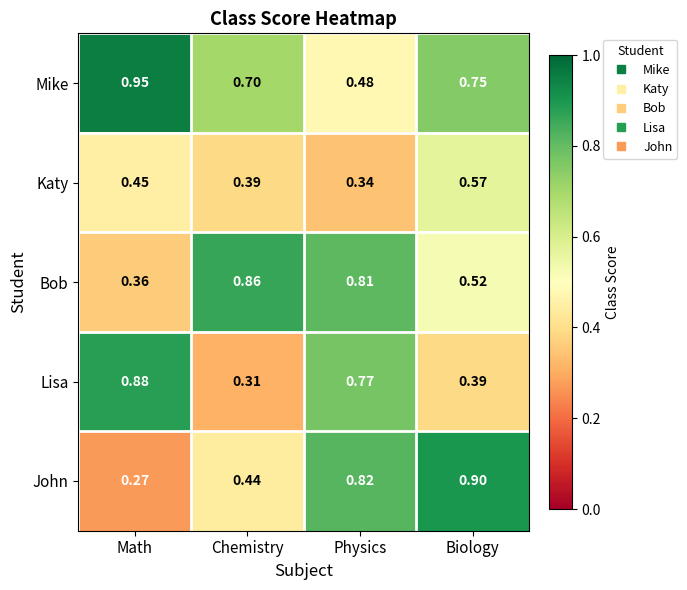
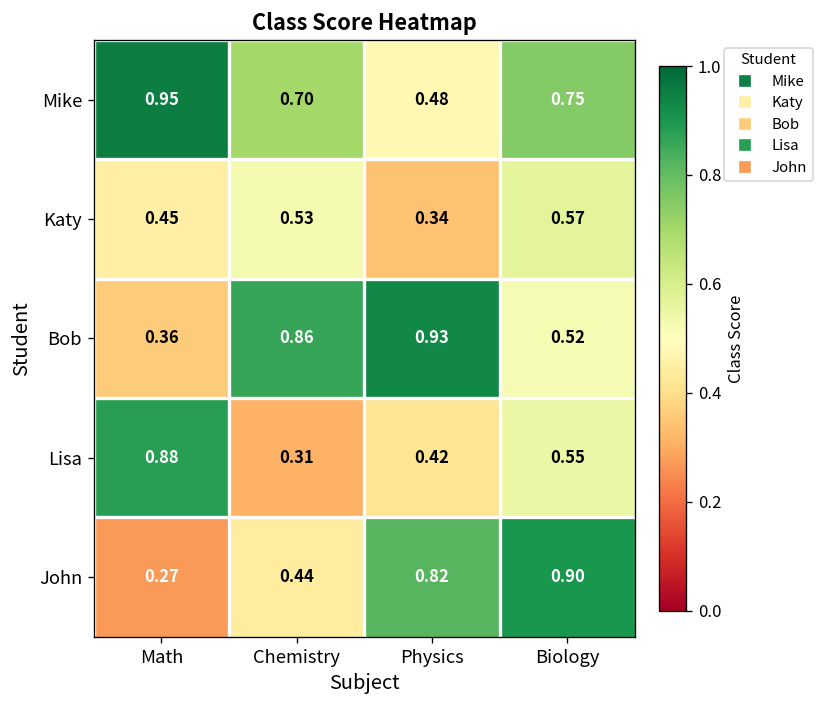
Katy, Chemistry: 0.39 -> 0.53
Bob, Physics: 0.81 -> 0.93
Lisa, Physics: 0.77 -> 0.42
Lisa, Biology: 0.39 -> 0.55
